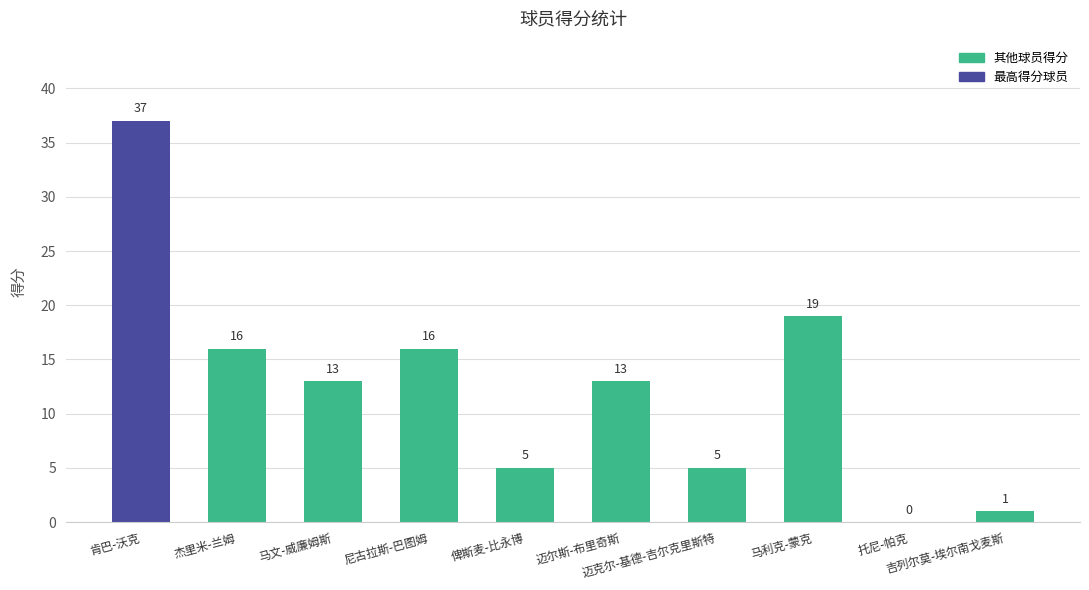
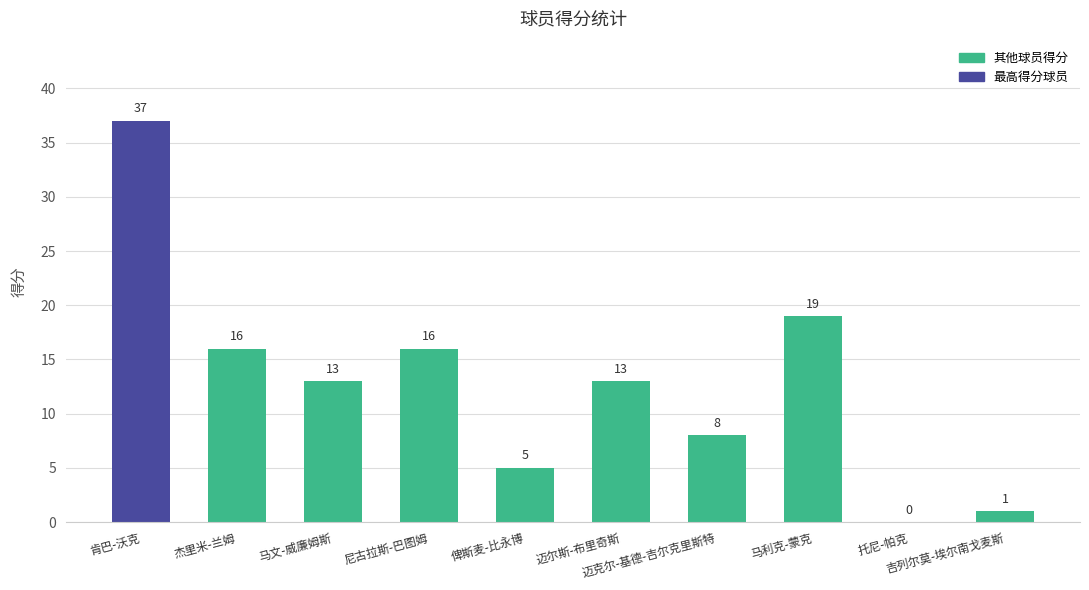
迈克尔-基德-吉尔克里斯特: 5 -> 8
